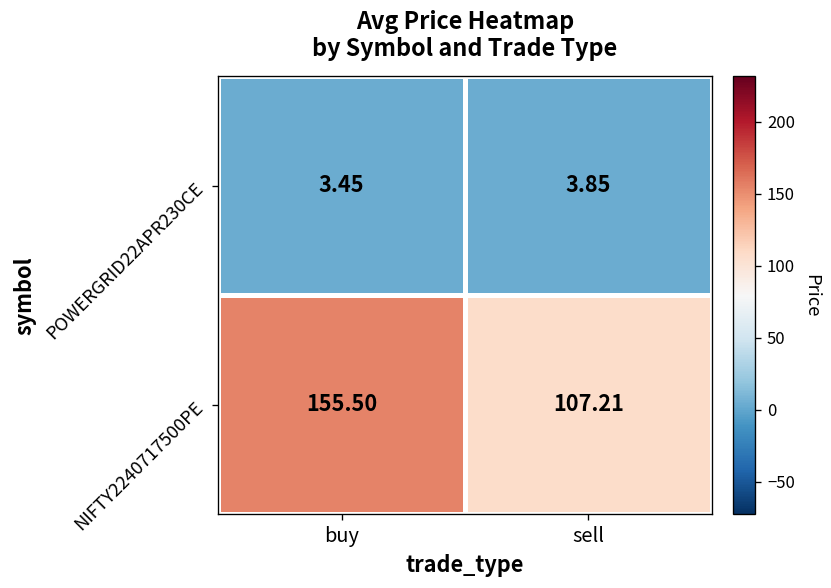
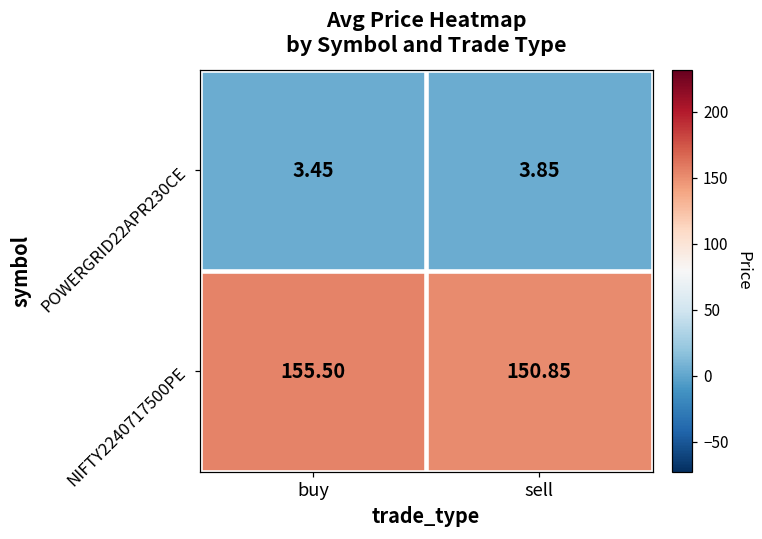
NIFTY2240717500PE, sell: 107.21 -> 150.85
